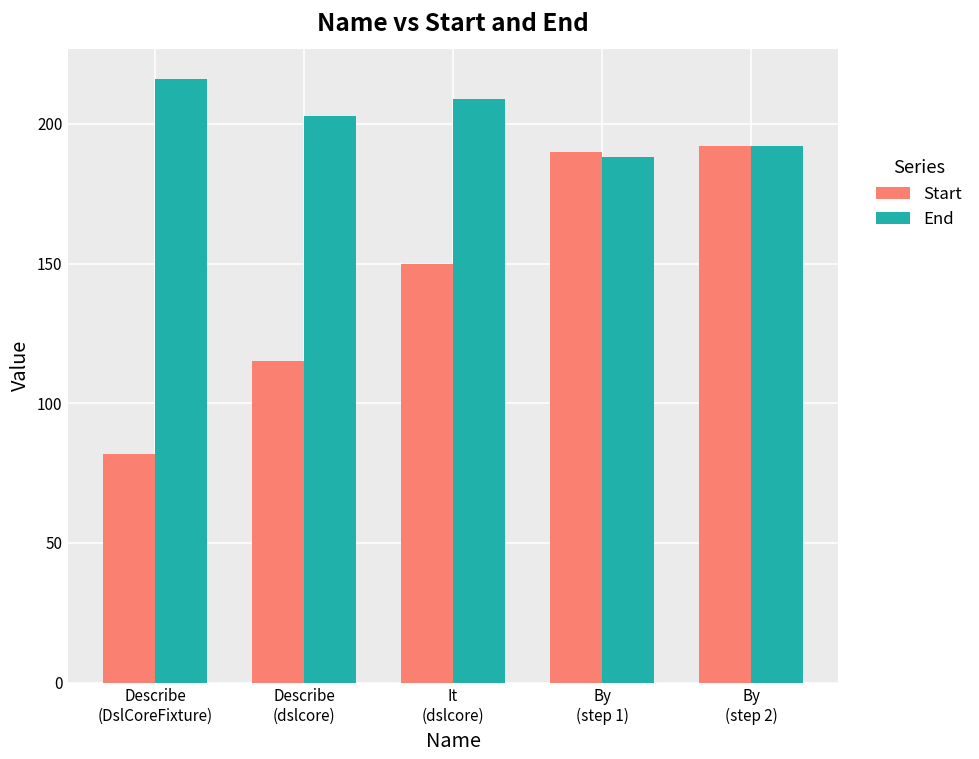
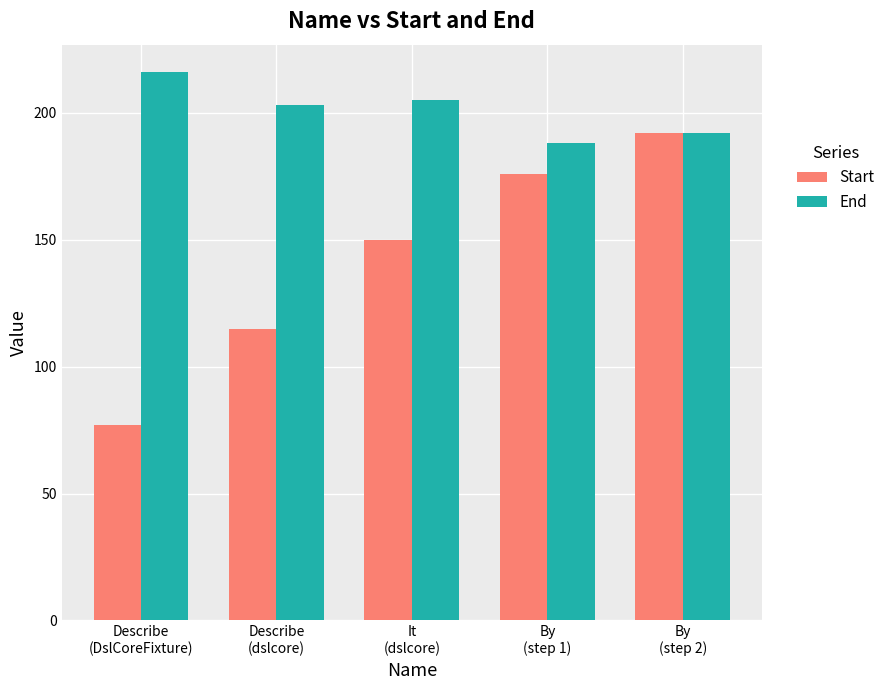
Start, Describe (DslCoreFixture): 82 -> 77
End, It (dslcore): 209 -> 205
Start, By (step 1): 190 -> 176
